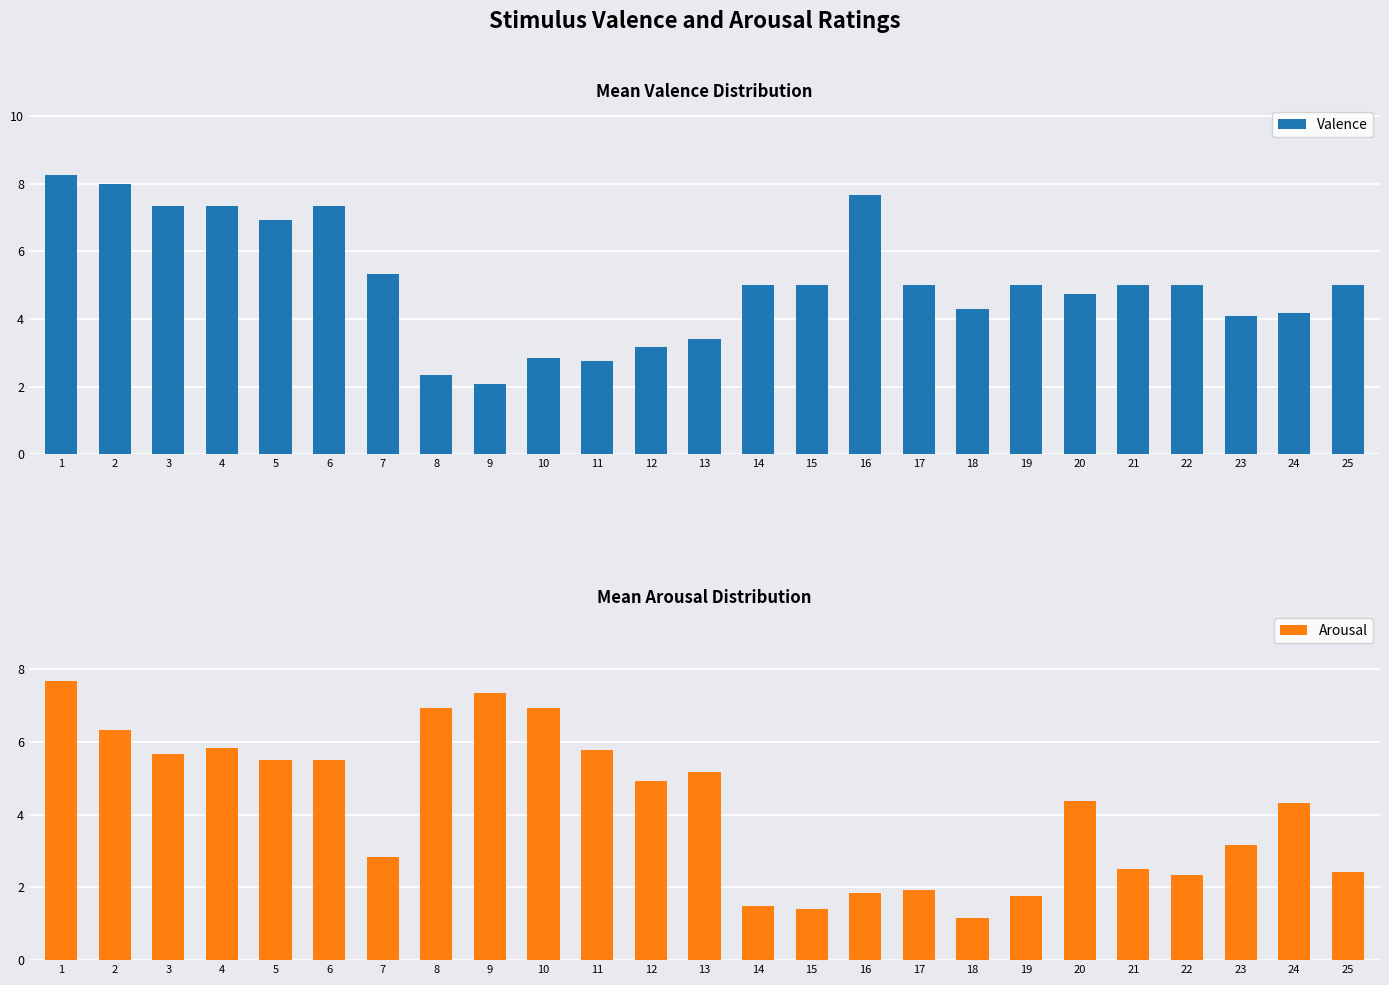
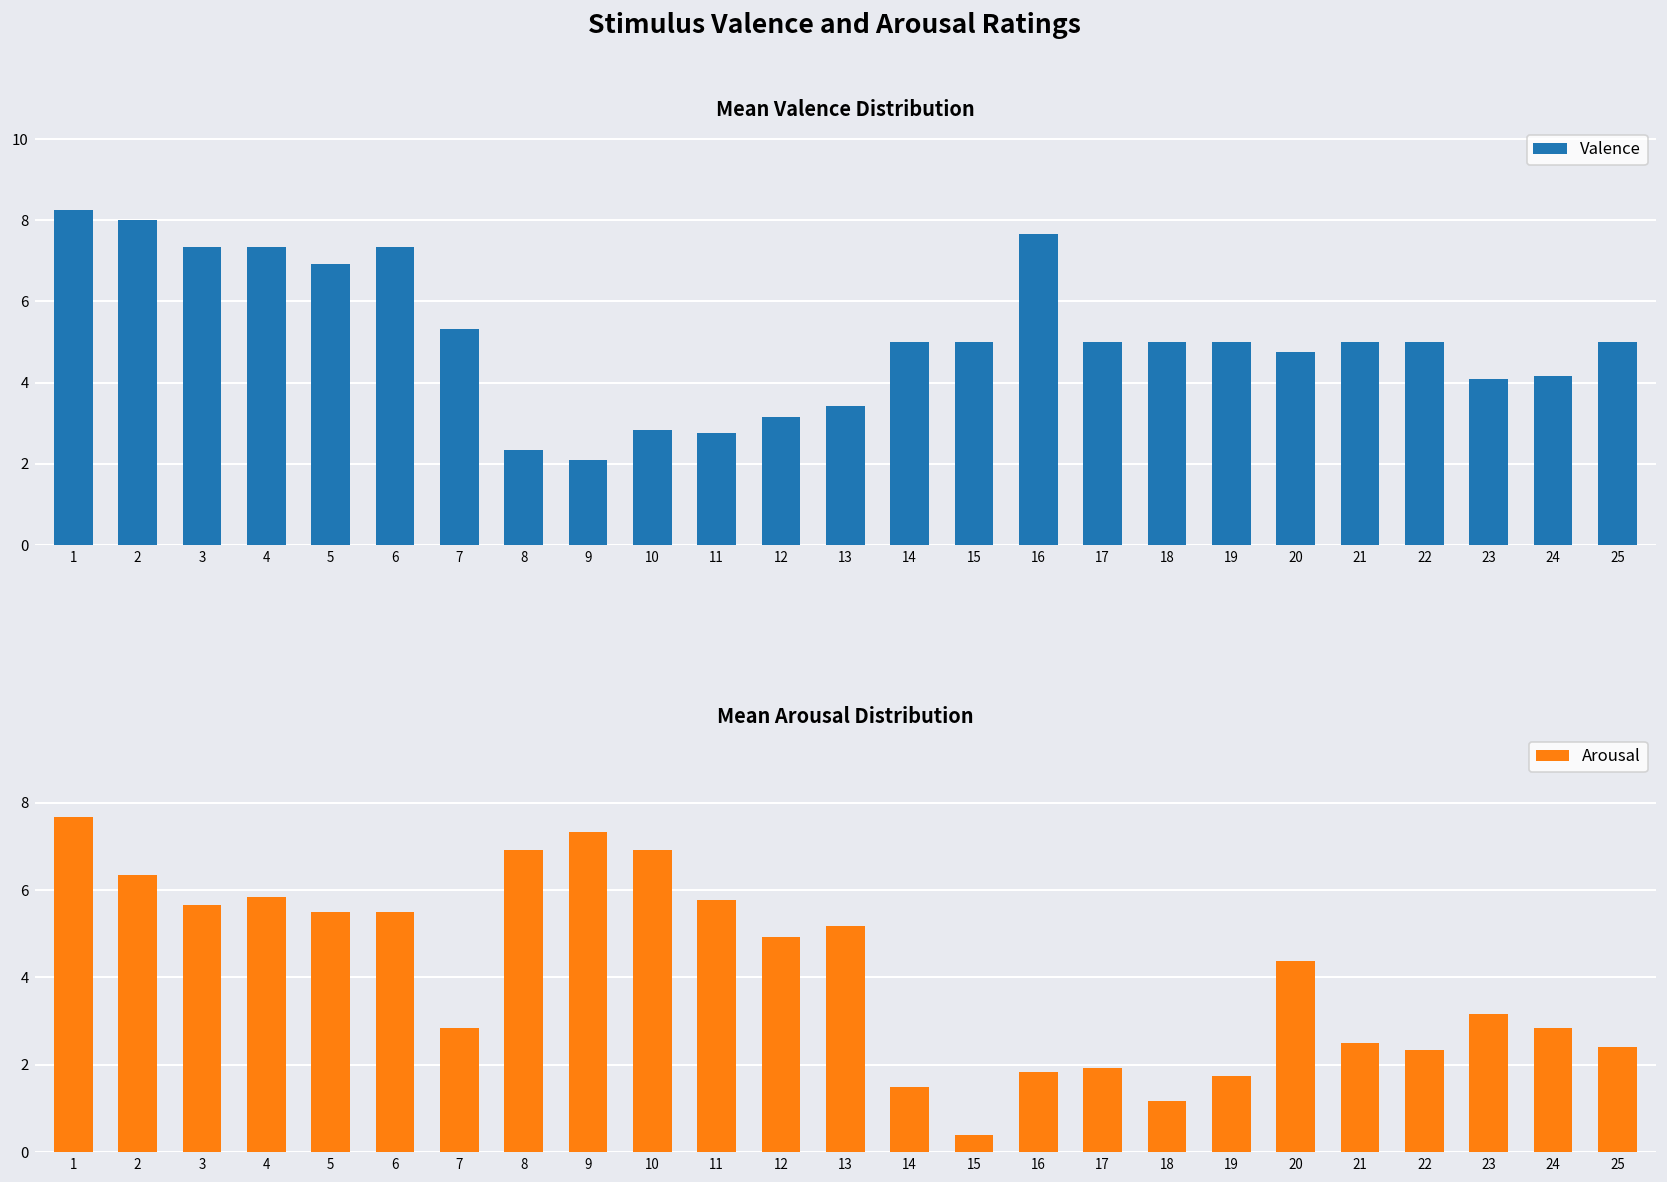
Mean Valence Distribution, 18: 4.3 -> 5.0
Mean Arousal Distribution, 15: 1.4 -> 0.4
Mean Arousal Distribution, 24: 4.3 -> 2.8
